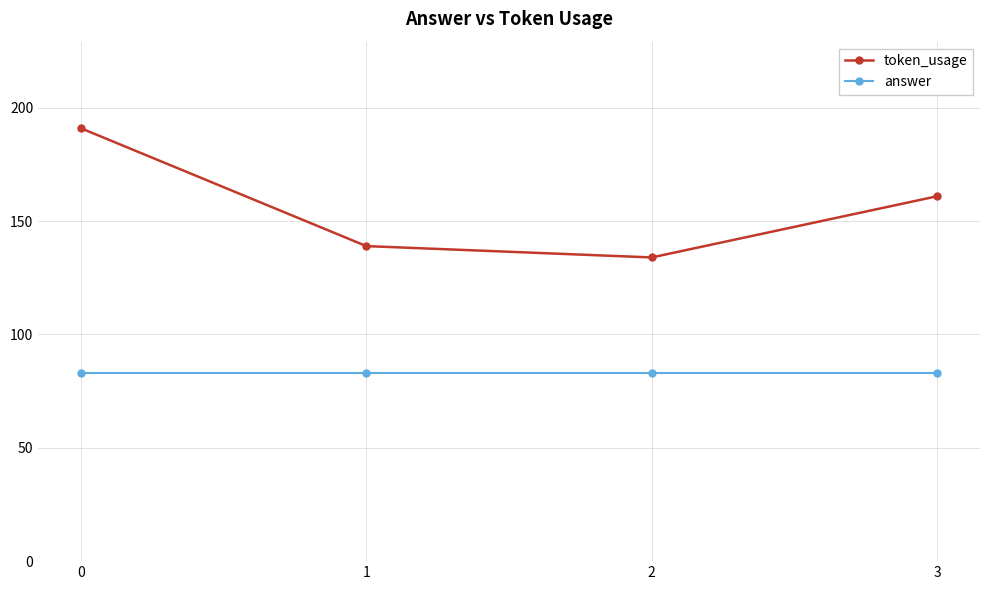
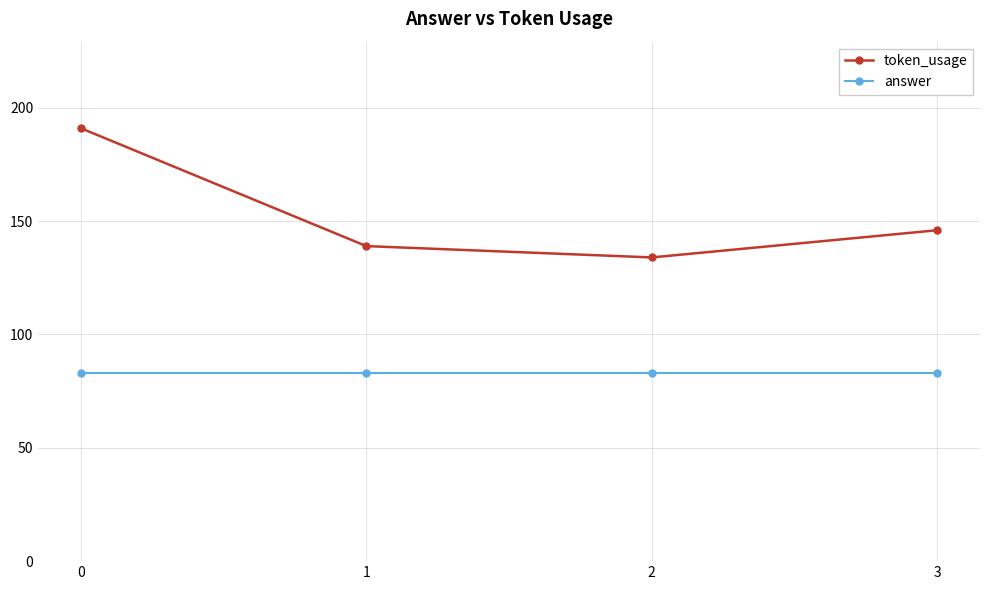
token_usage, 3: 161 -> 146
